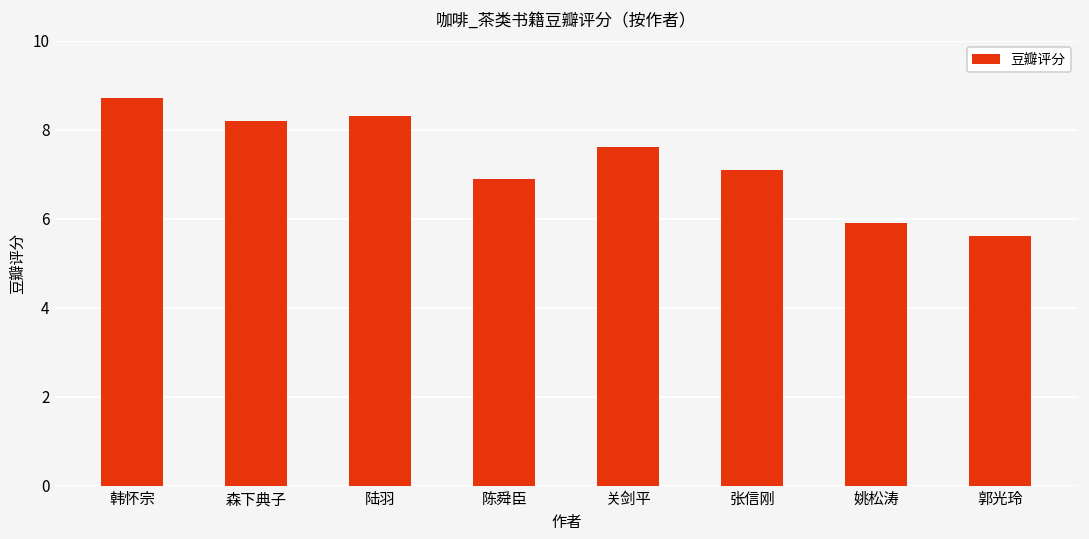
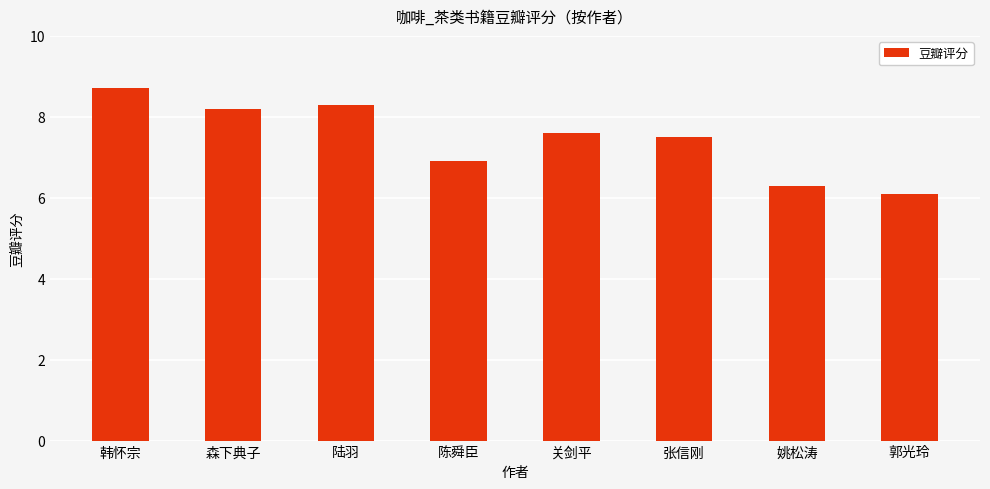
张信刚: 7.1 -> 7.5
姚松涛: 5.9 -> 6.3
郭光玲: 5.6 -> 6.1
